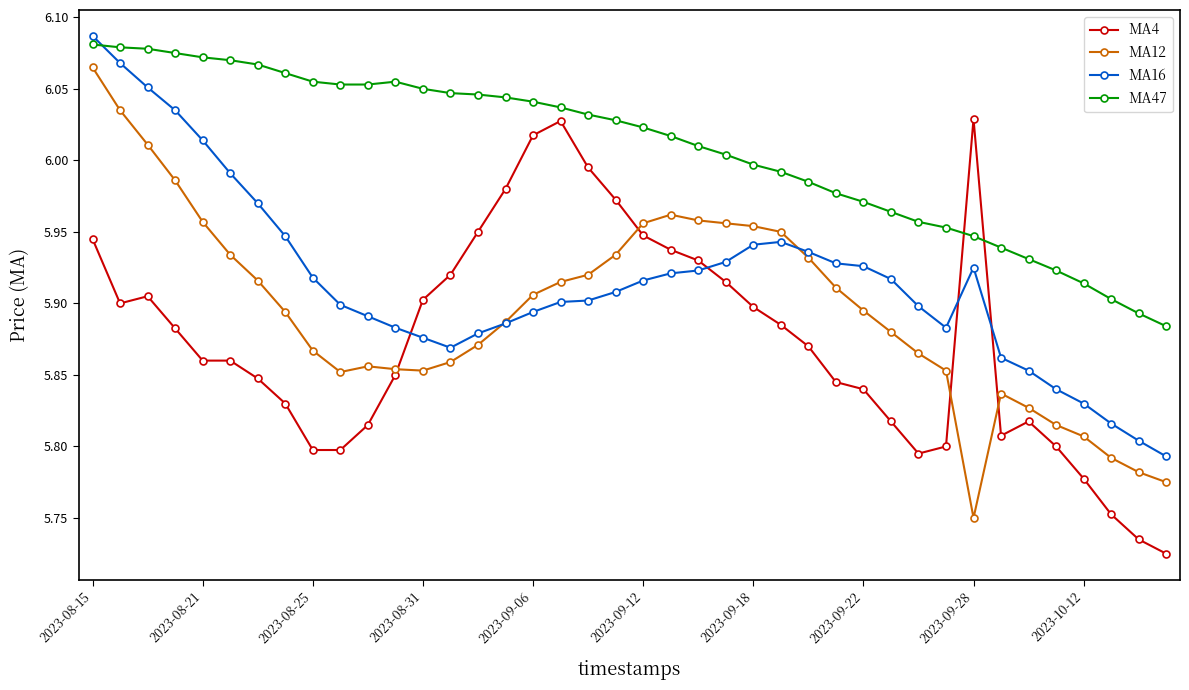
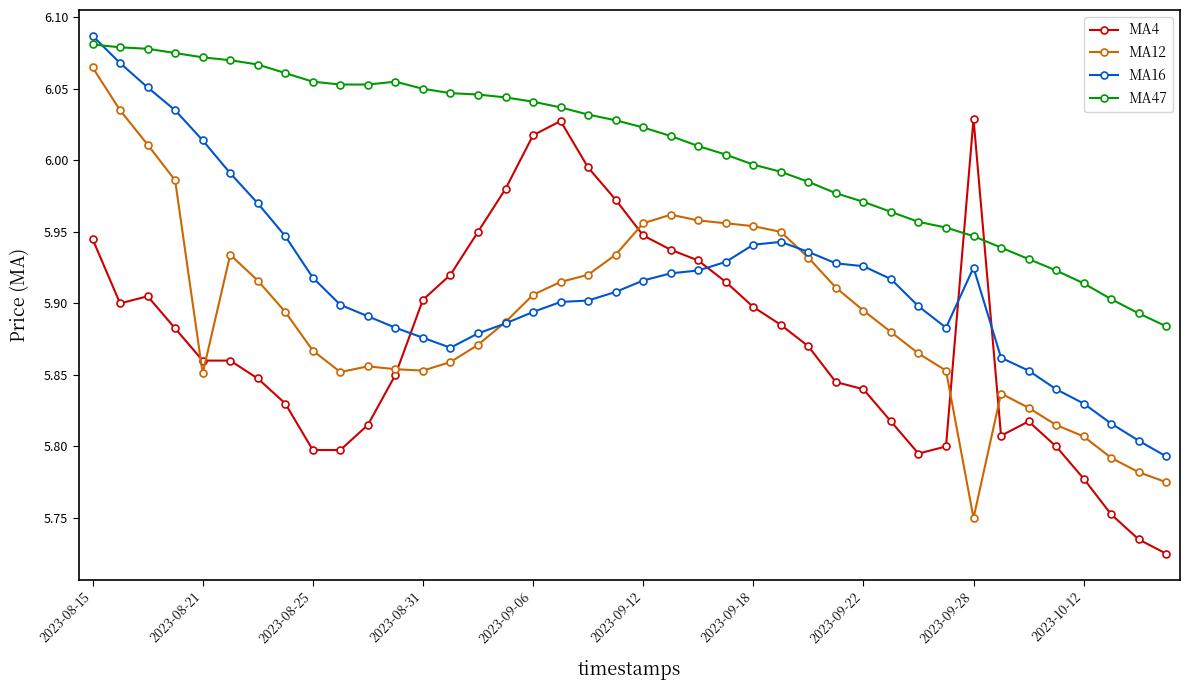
MA12, 2023-08-21: 5.957 -> 5.851
